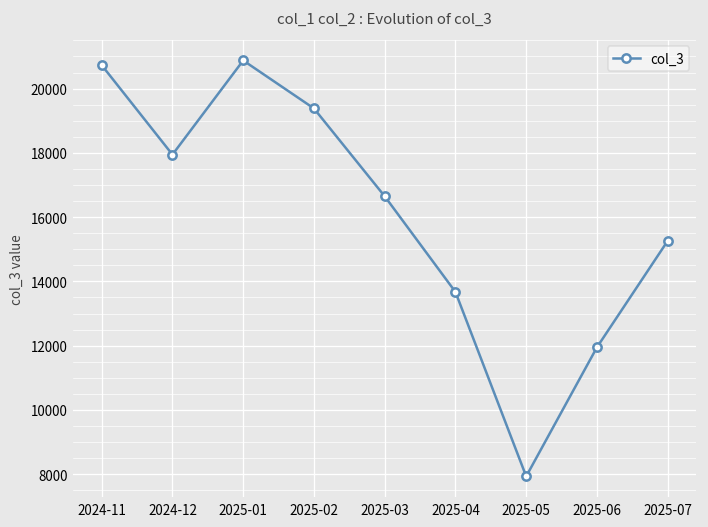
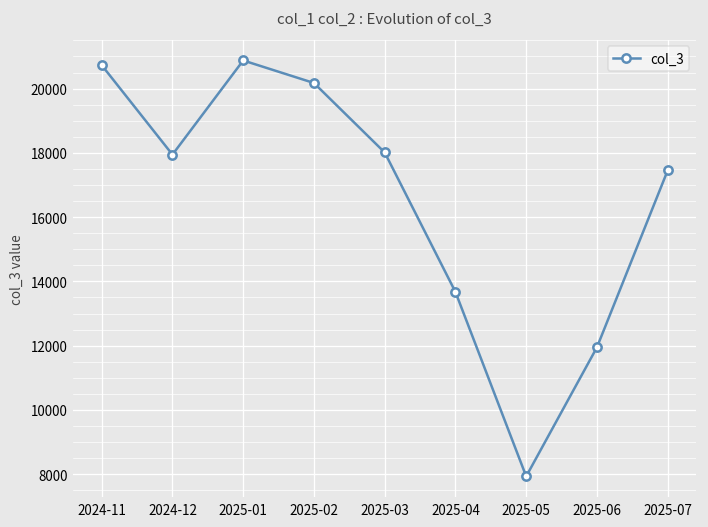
2025-02: 19400 -> 20200
2025-03: 16600 -> 18000
2025-07: 15300 -> 17500
